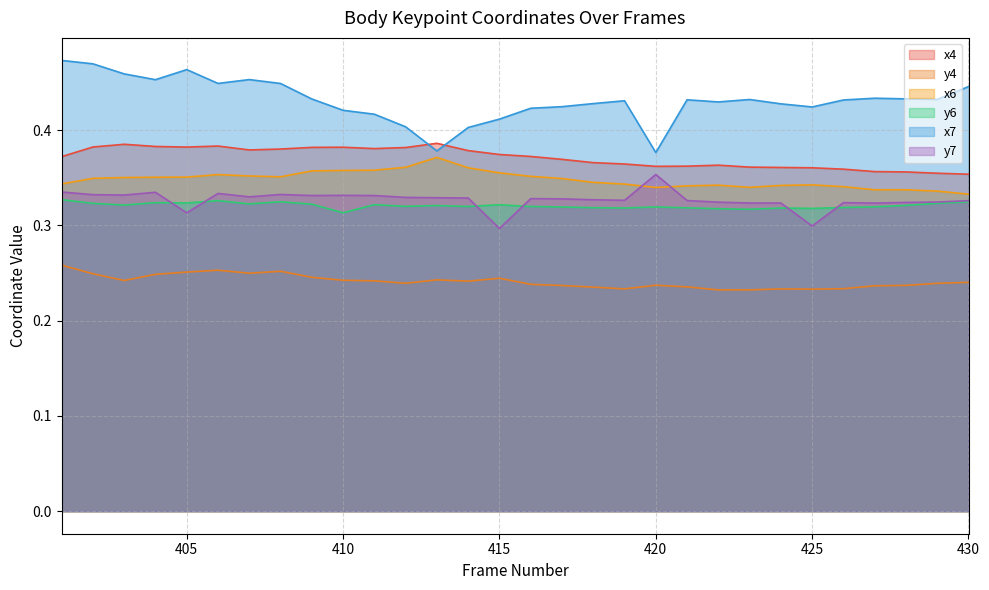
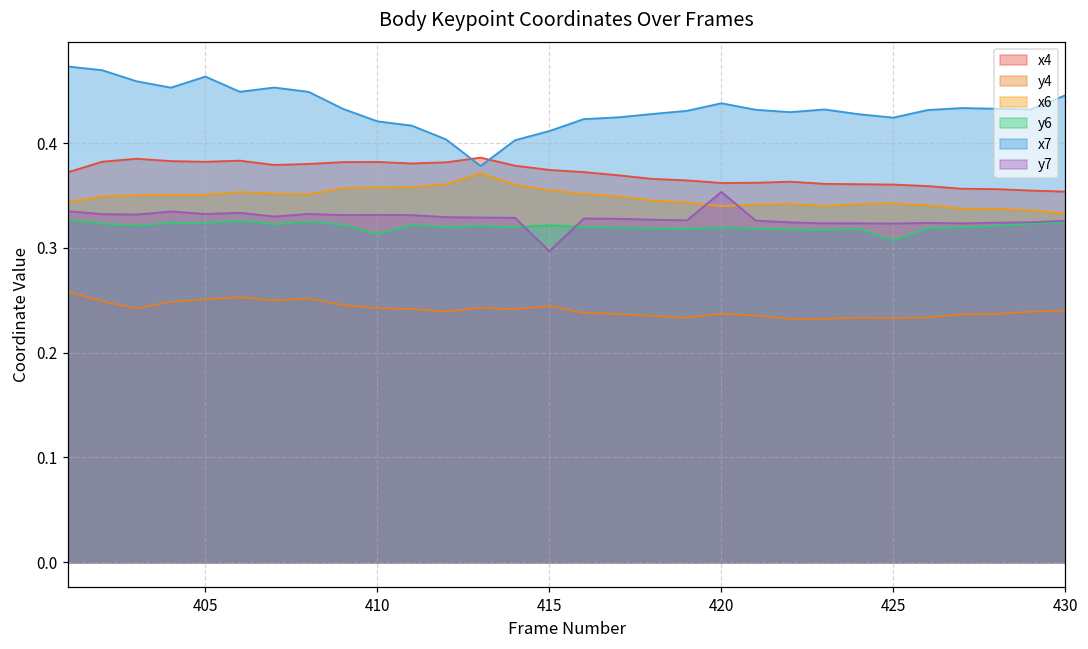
y7, 405: 0.31 -> 0.33
x7, 420: 0.38 -> 0.44
y6, 425: 0.32 -> 0.31
y7, 425: 0.30 -> 0.32
